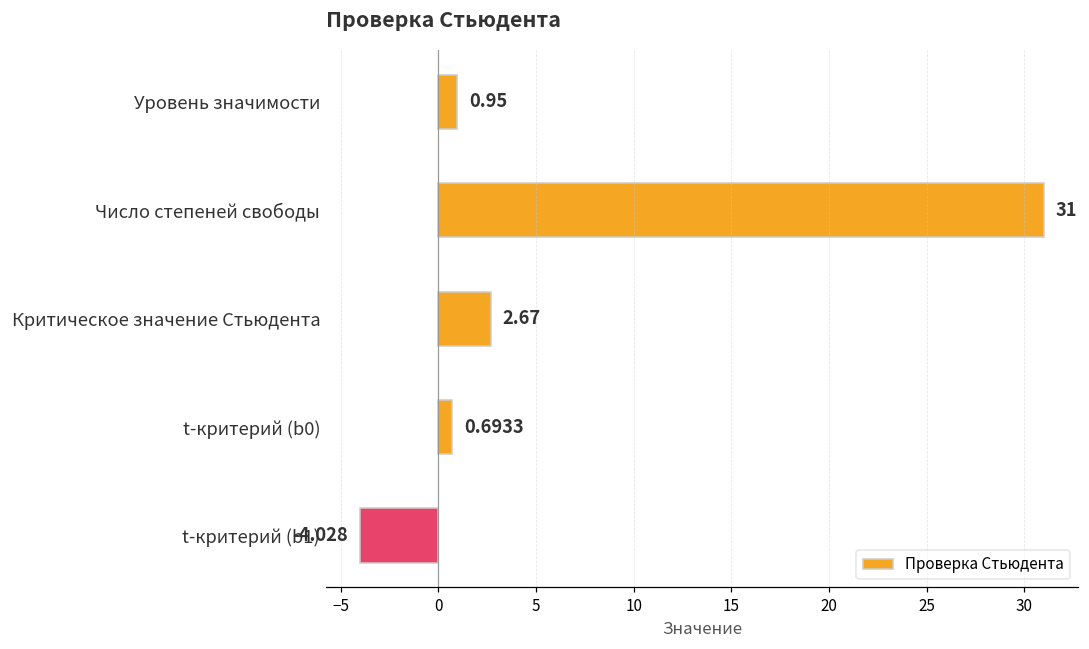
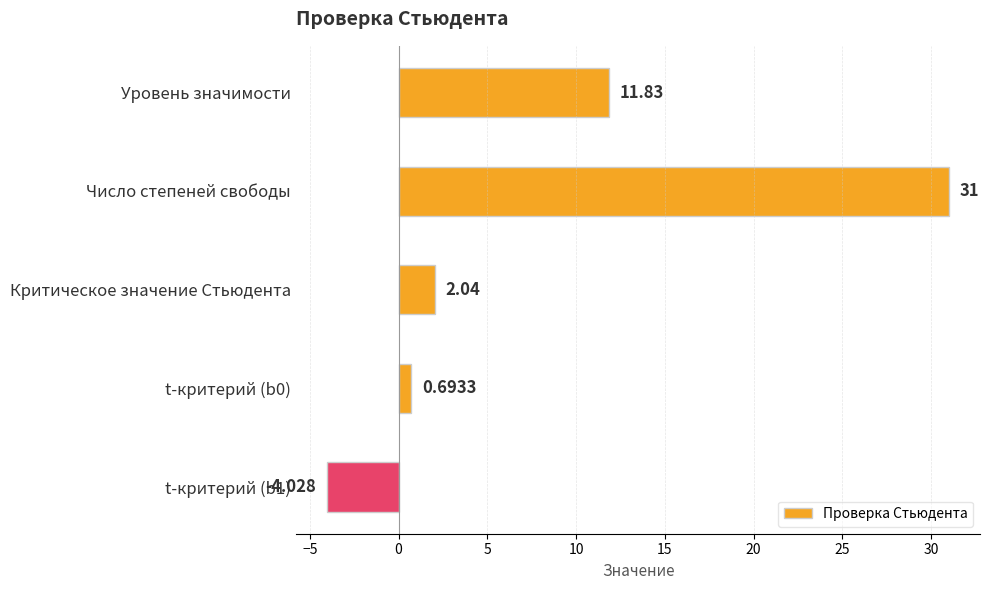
Уровень значимости: 0.95 -> 11.83
Критическое значение Стьюдента: 2.67 -> 2.04
